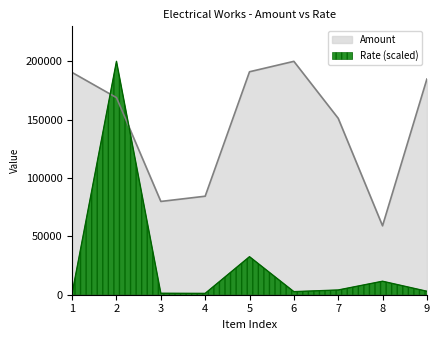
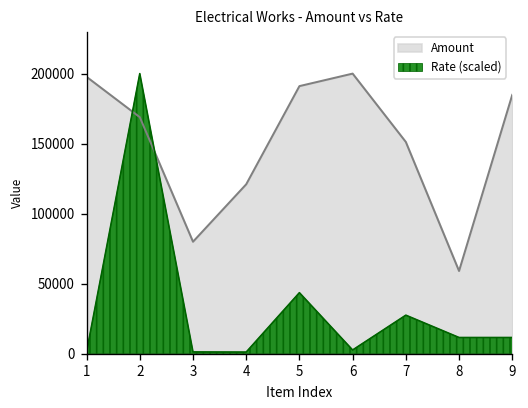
Amount, 1: 190000 -> 198000
Amount, 4: 84000 -> 121000
Rate (scaled), 5: 33000 -> 44000
Rate (scaled), 7: 4000 -> 27000
Rate (scaled), 9: 3000 -> 12000
